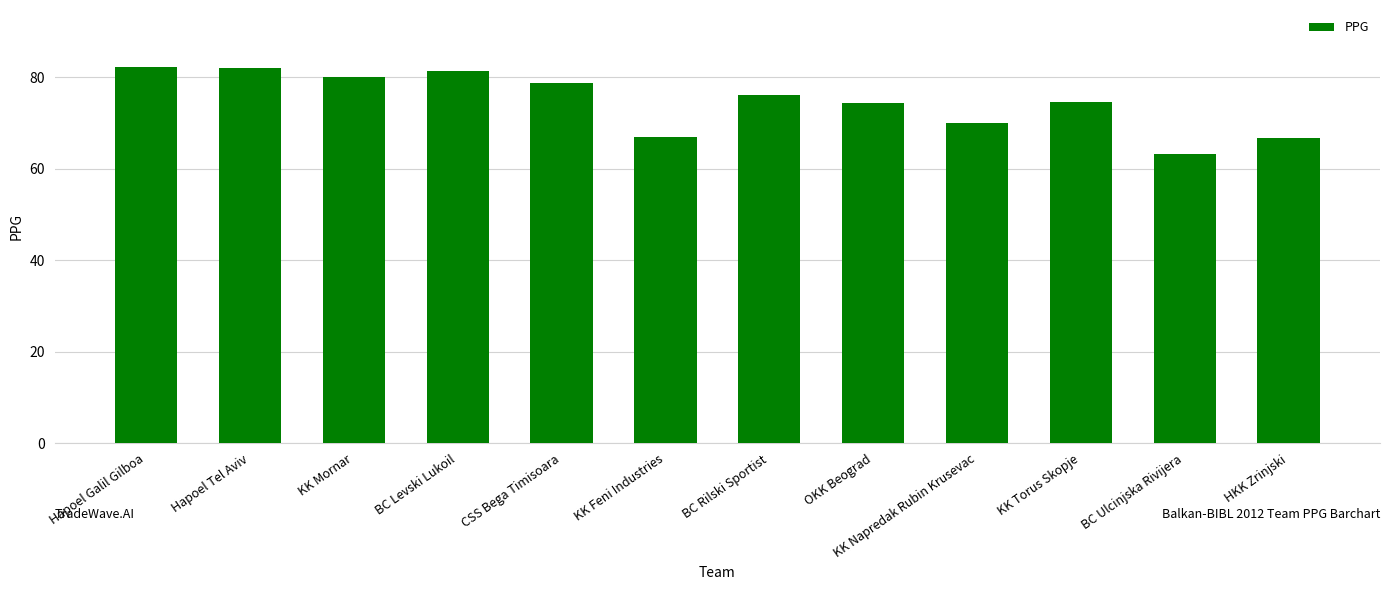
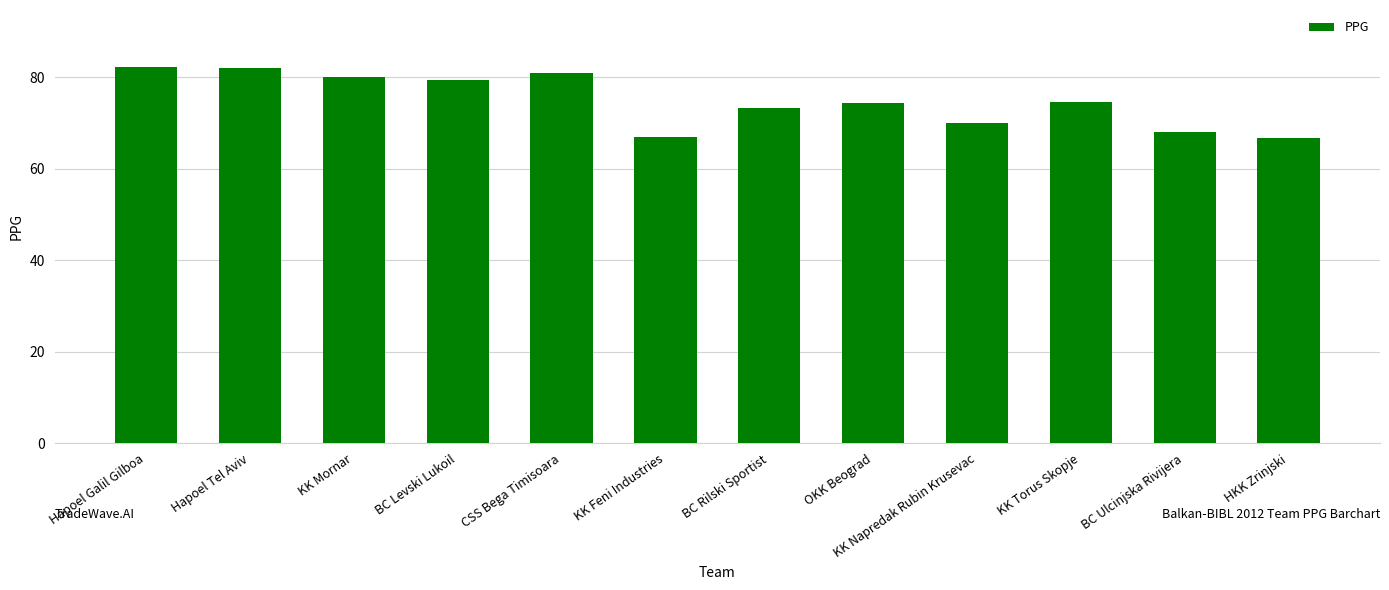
BC Levski Lukoil: 81 -> 79
CSS Bega Timisoara: 79 -> 81
BC Rilski Sportist: 76 -> 73
BC Ulcinjska Rivijera: 63 -> 68
